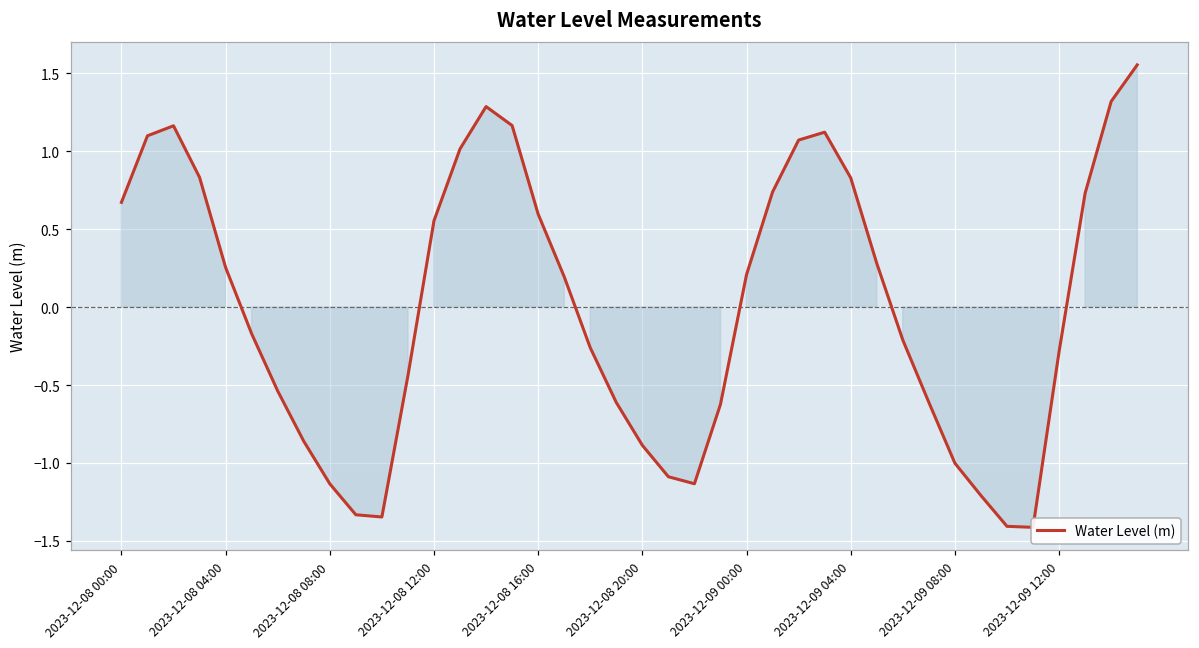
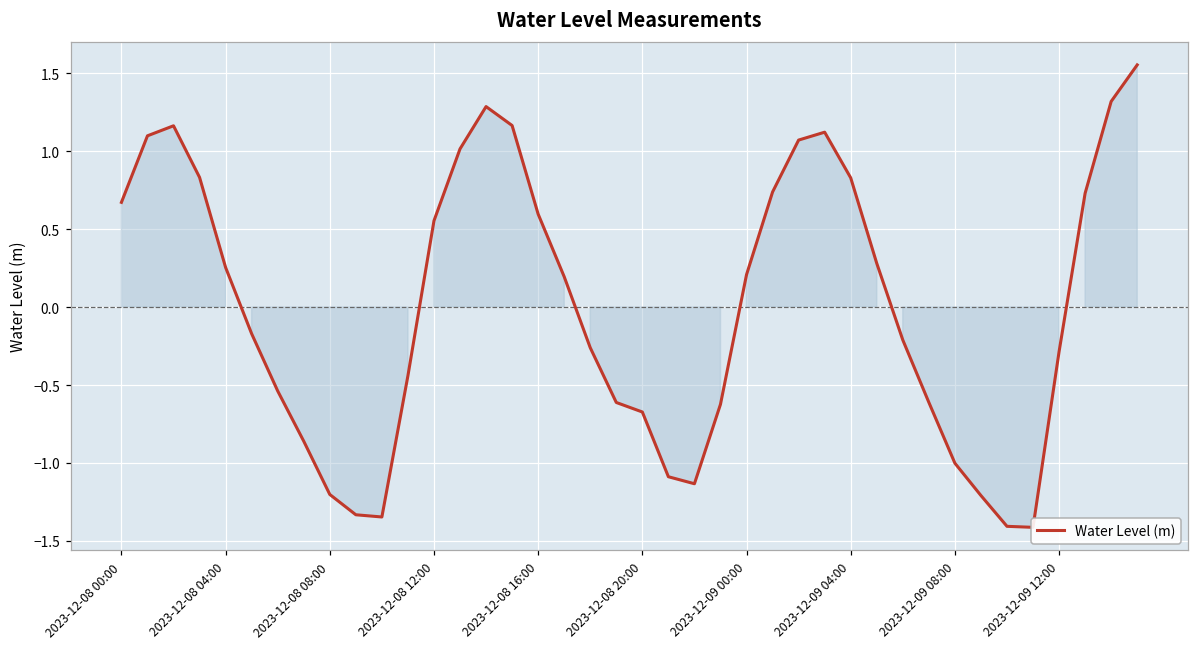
2023-12-08 08:00: -1.13 -> -1.20
2023-12-08 20:00: -0.89 -> -0.67
